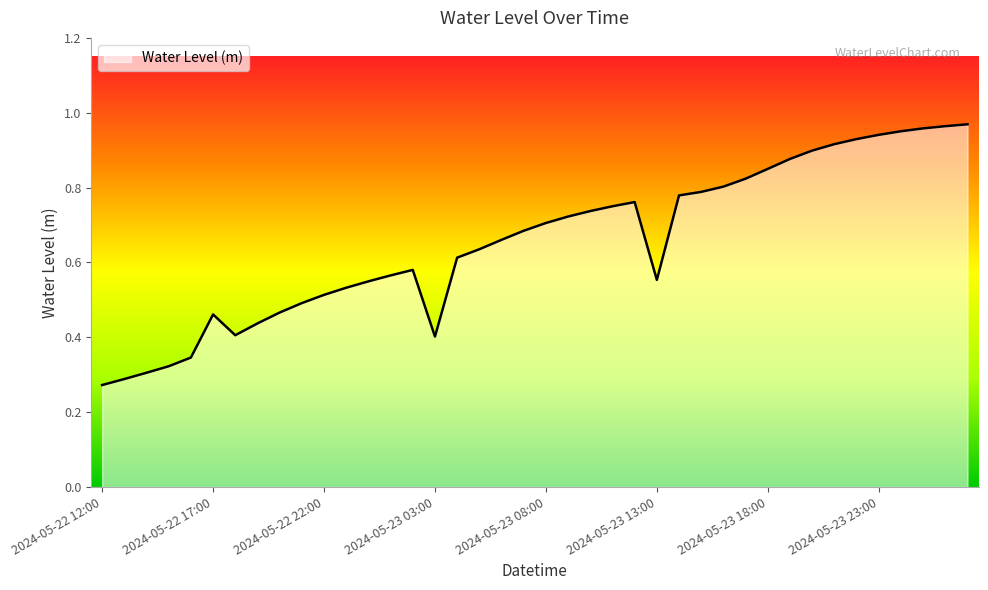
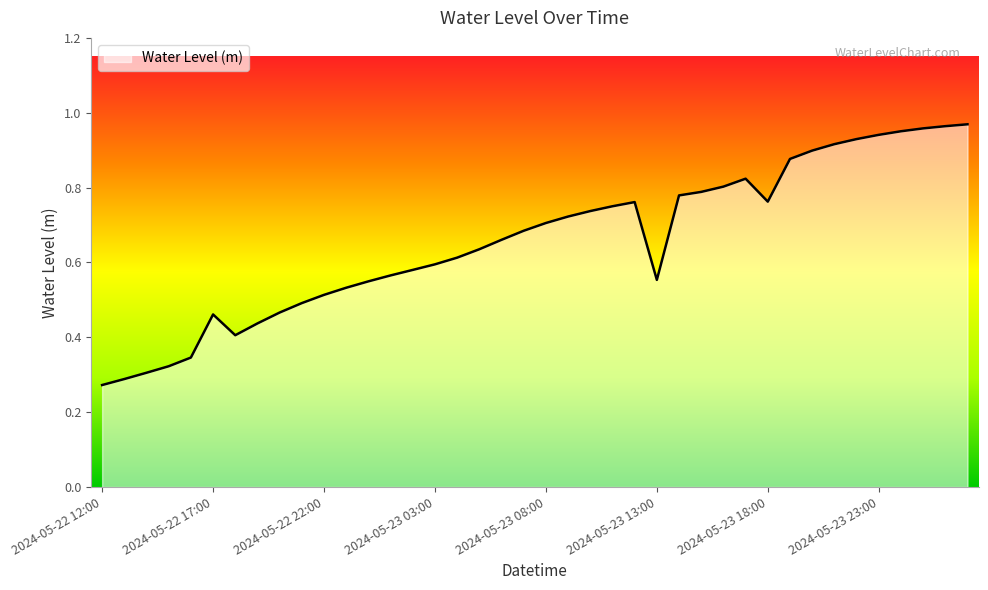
2024-05-23 03:00: 0.40 -> 0.59
2024-05-23 18:00: 0.85 -> 0.76
